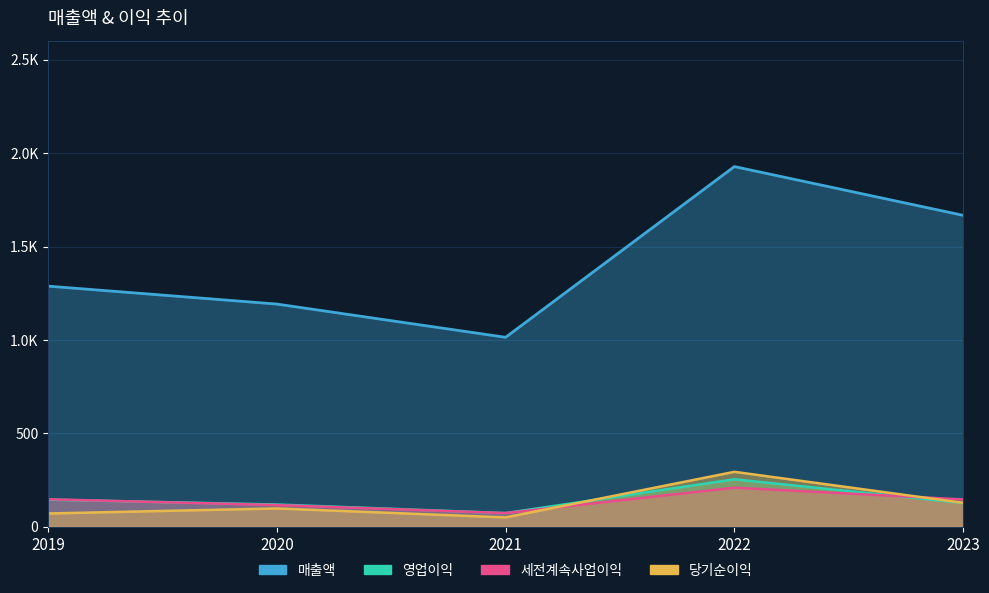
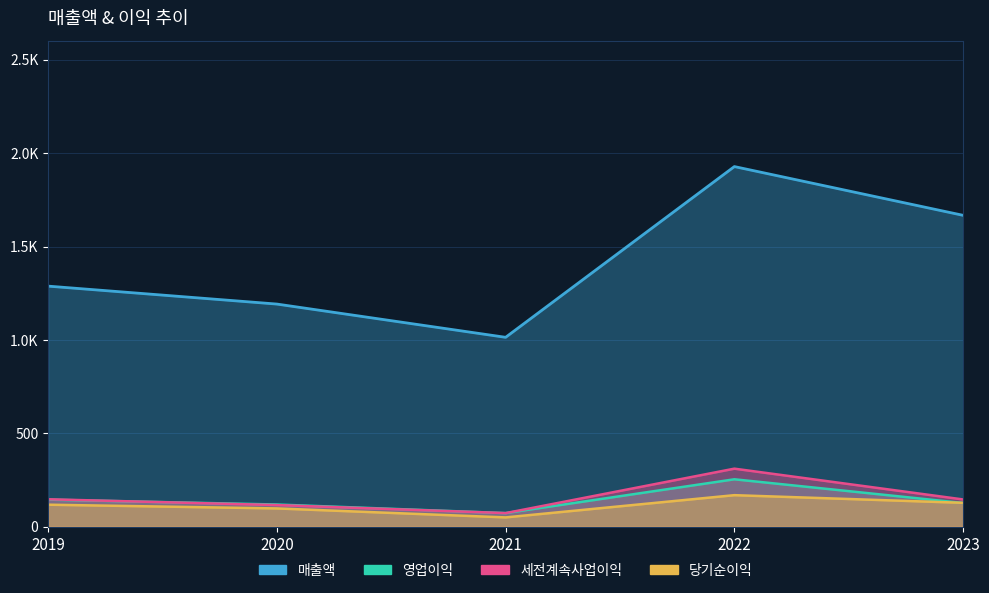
당기순이익, 2019: 70 -> 120
세전계속사업이익, 2022: 210 -> 310
당기순이익, 2022: 290 -> 170
